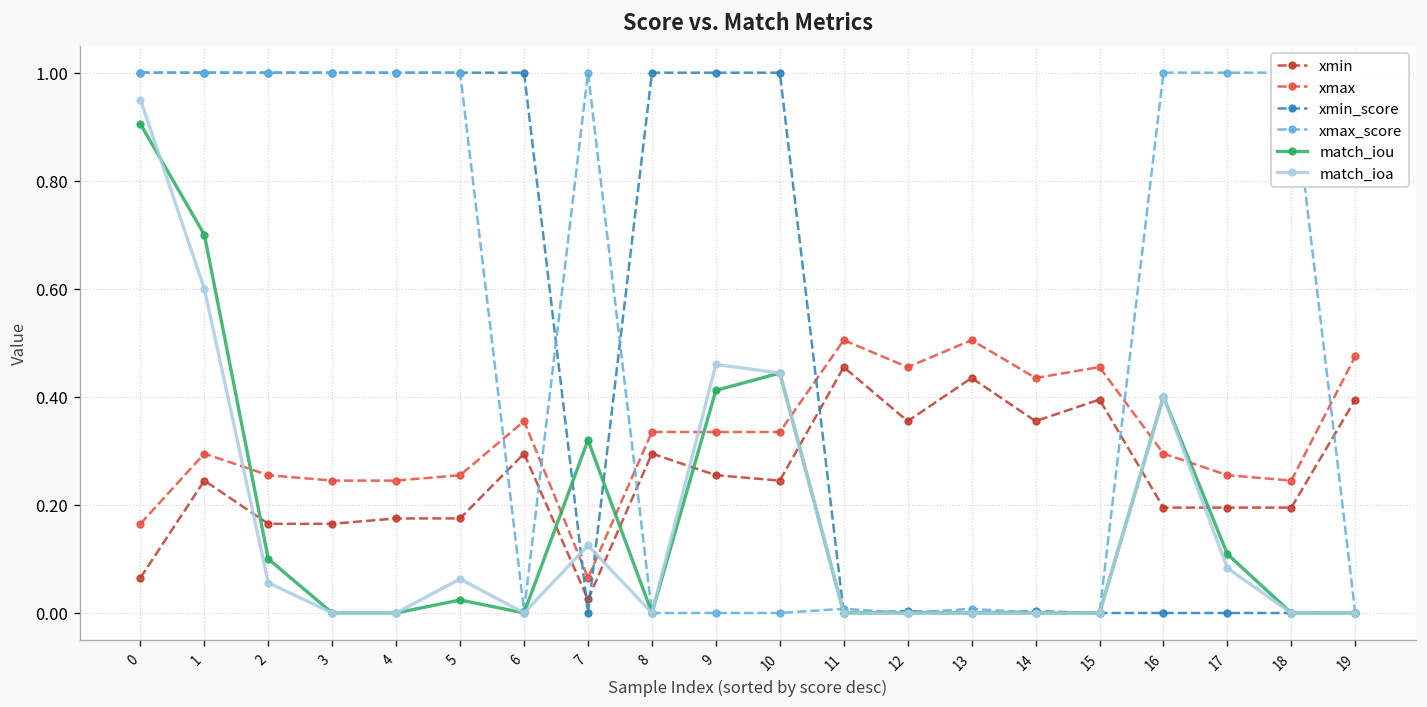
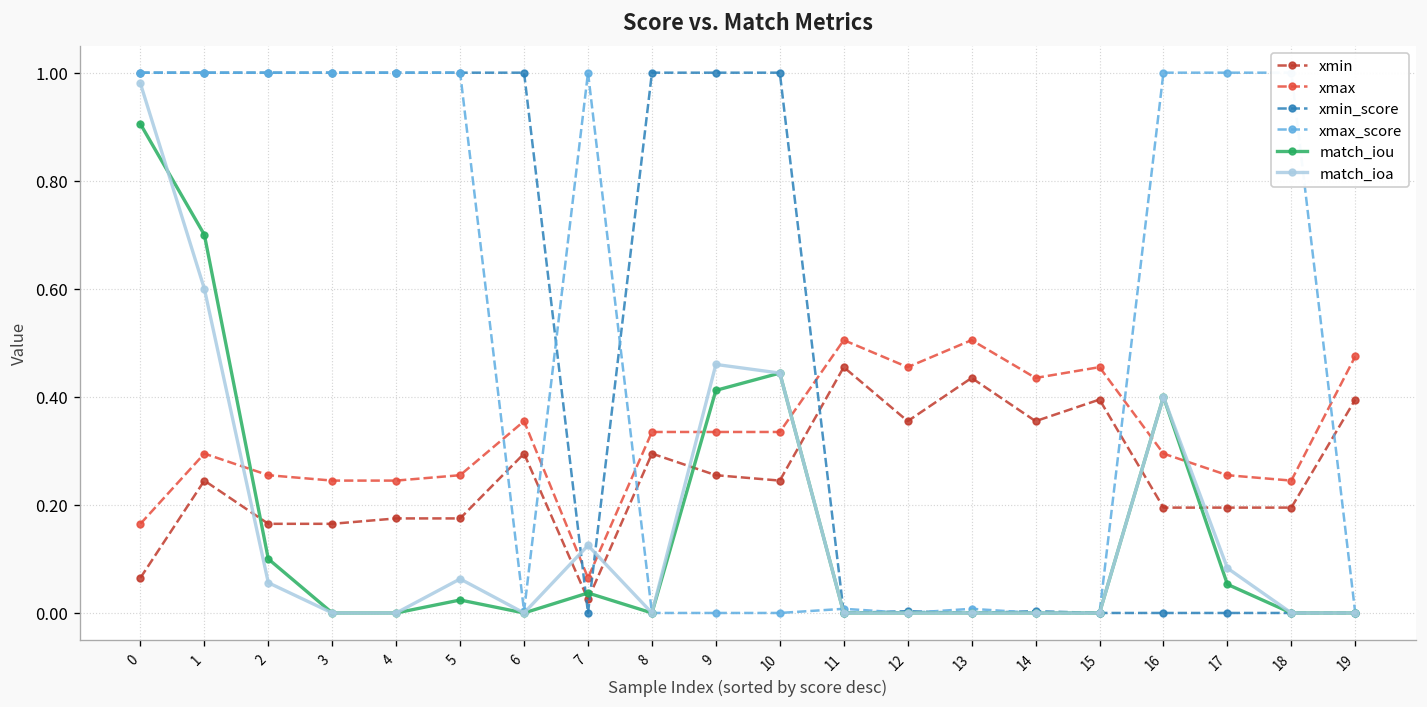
match_ioa, 0: 0.95 -> 0.98
match_iou, 7: 0.32 -> 0.04
match_iou, 17: 0.11 -> 0.05
